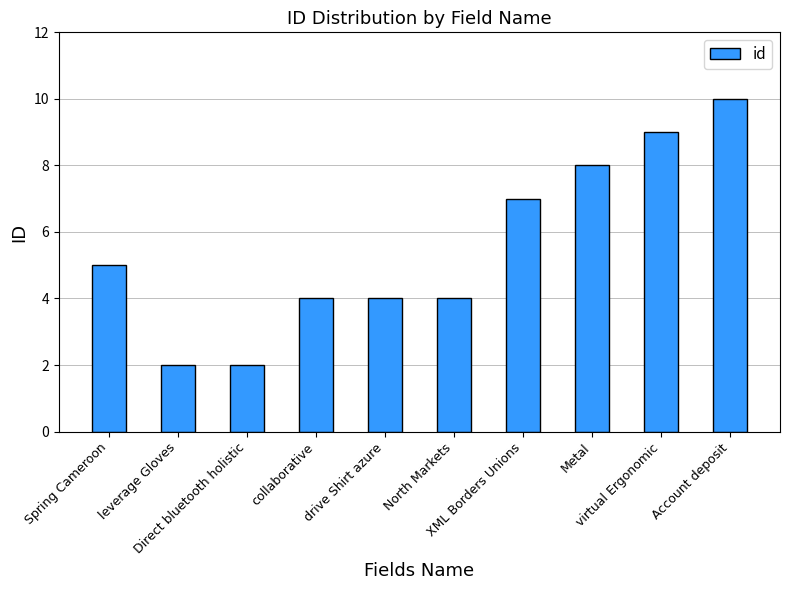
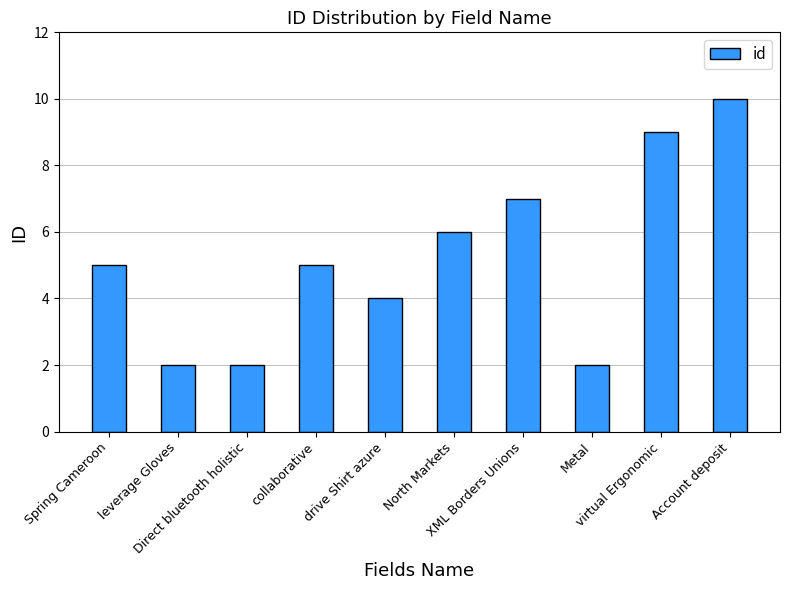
collaborative: 4 -> 5
North Markets: 4 -> 6
Metal: 8 -> 2
